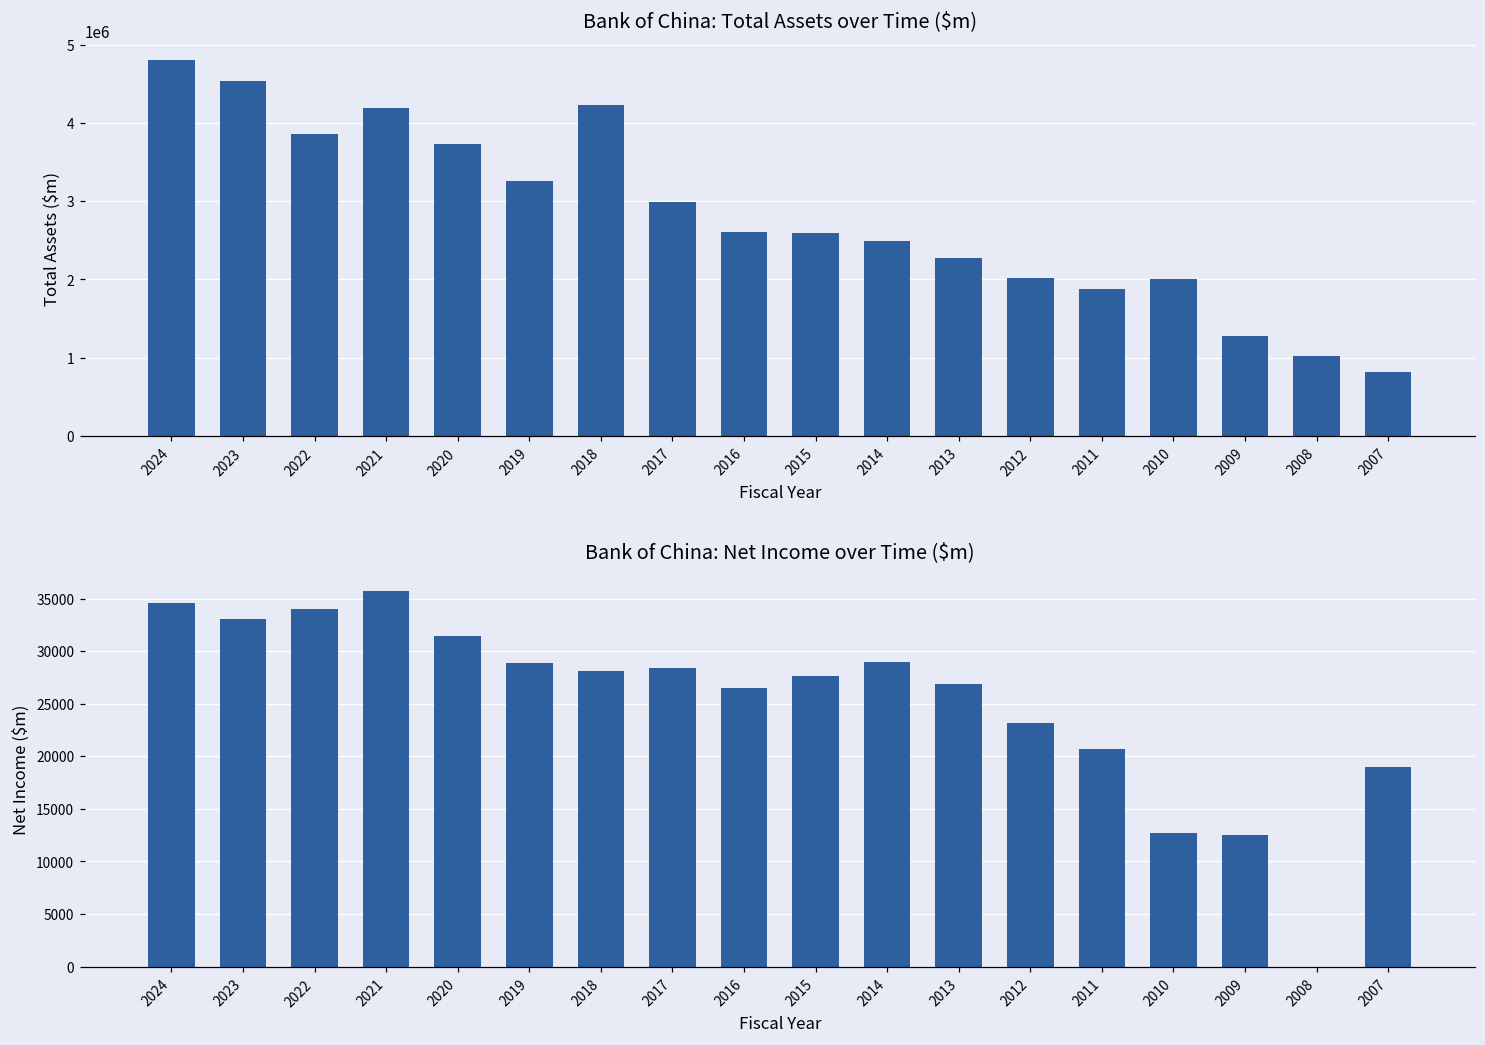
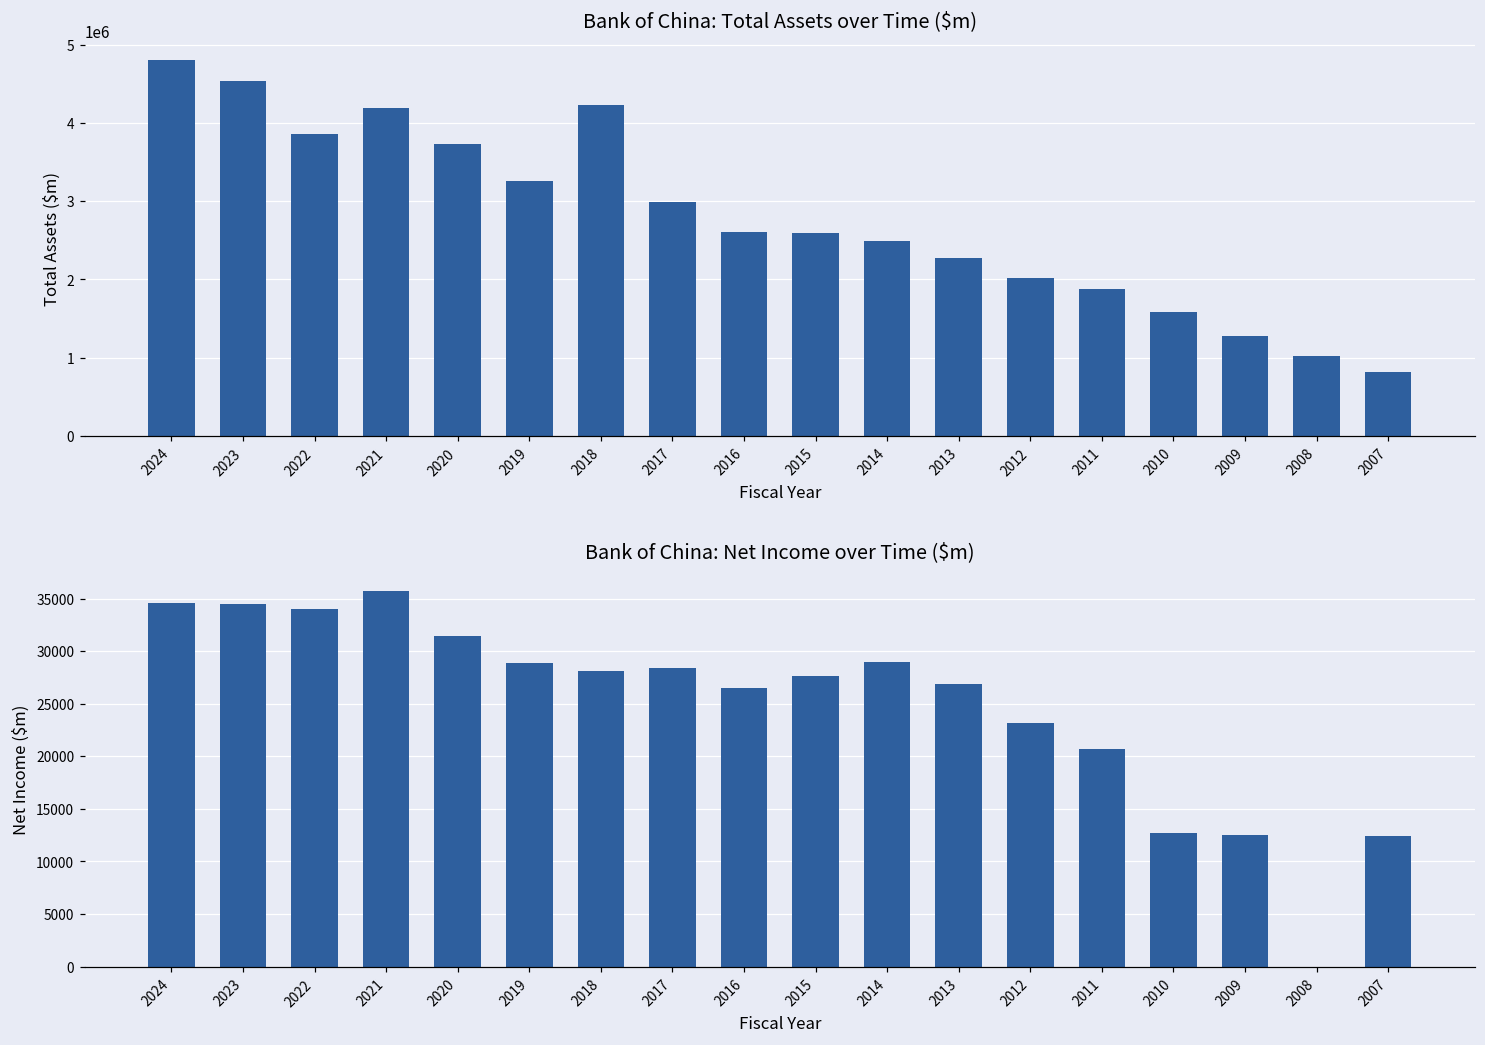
Bank of China: Total Assets over Time ($m), 2010: 2000000 -> 1600000
Bank of China: Net Income over Time ($m), 2023: 33000 -> 35000
Bank of China: Net Income over Time ($m), 2007: 19000 -> 12000
